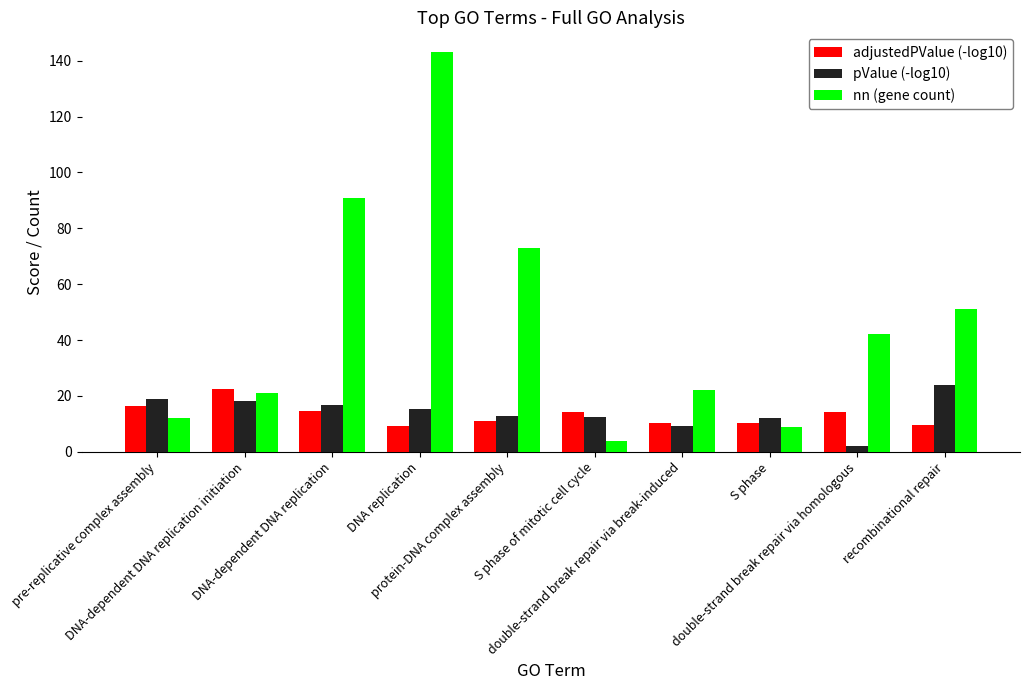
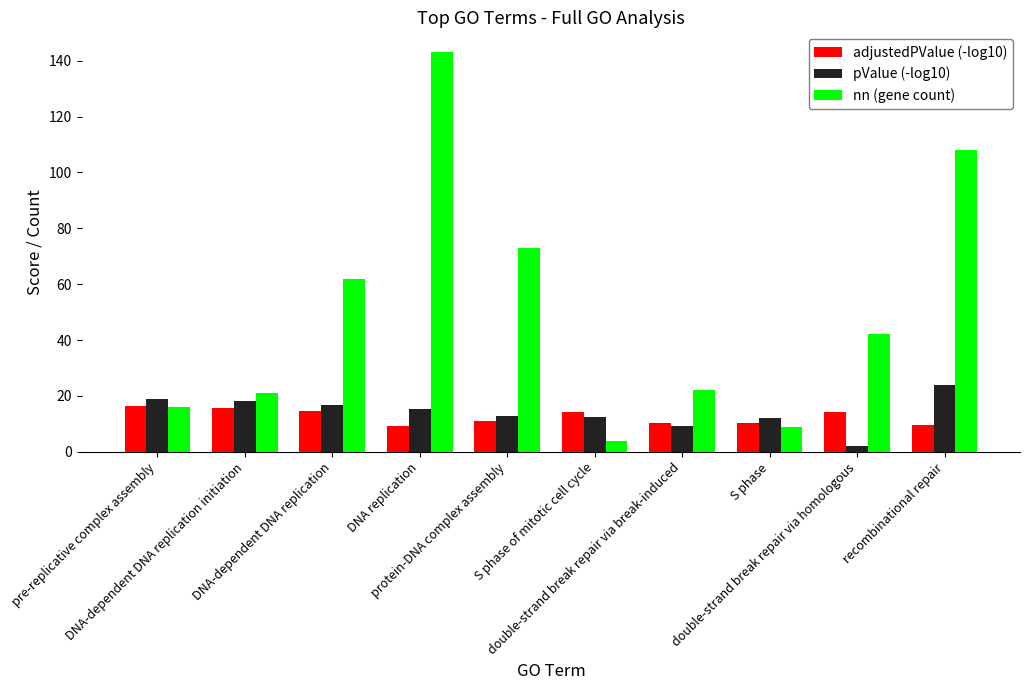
nn (gene count), pre-replicative complex assembly: 12 -> 16
adjustedPValue (-log10), DNA-dependent DNA replication initiation: 22 -> 16
nn (gene count), DNA-dependent DNA replication: 91 -> 62
nn (gene count), recombinational repair: 51 -> 108
